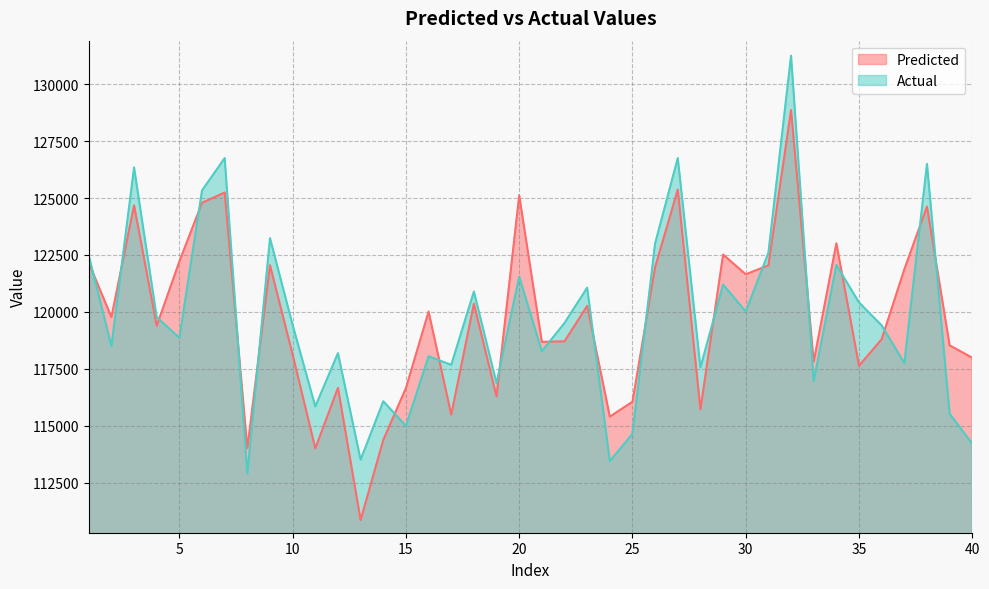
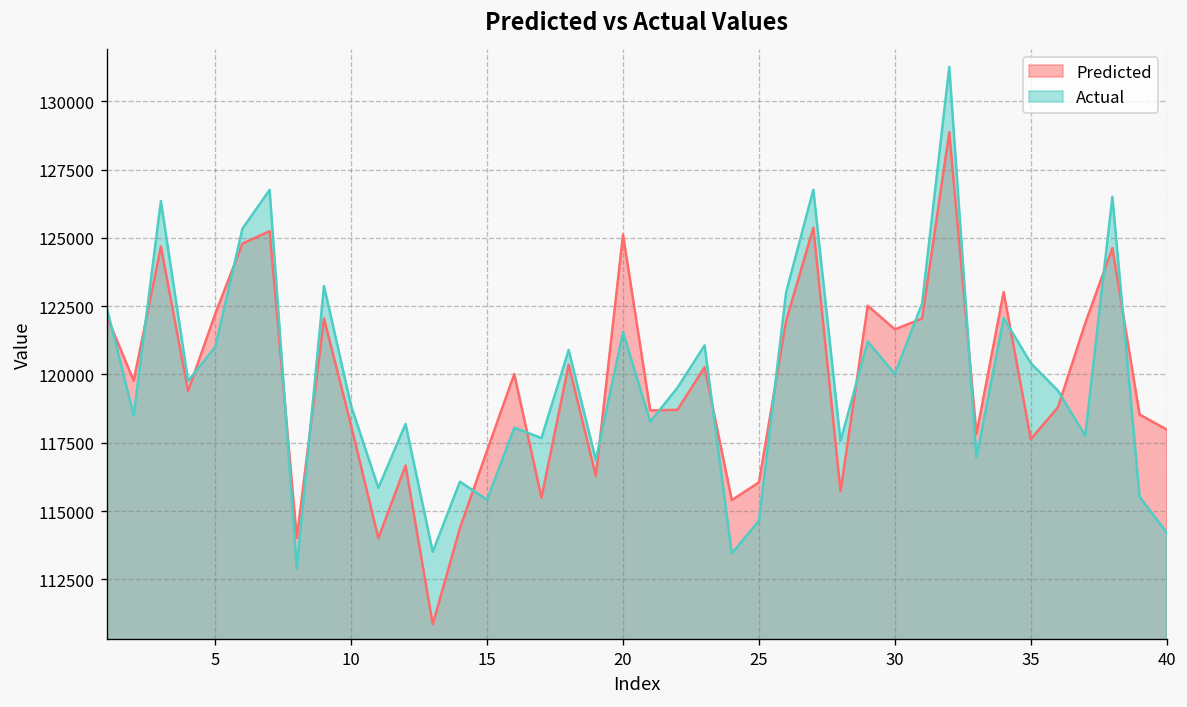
Actual, 5: 118900 -> 121000
Actual, 10: 119400 -> 118800
Predicted, 15: 116700 -> 117200
Actual, 15: 115000 -> 115400
